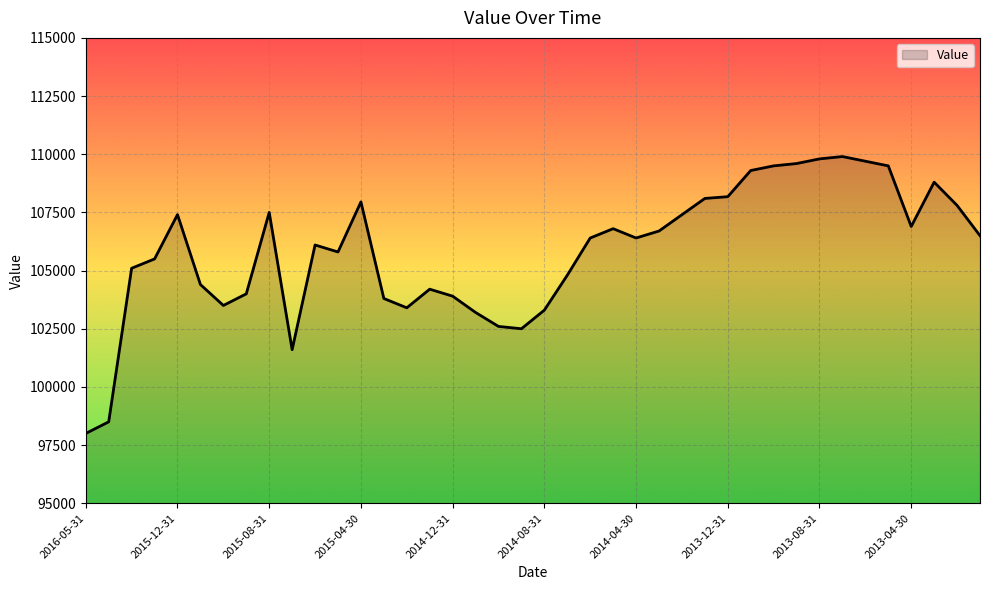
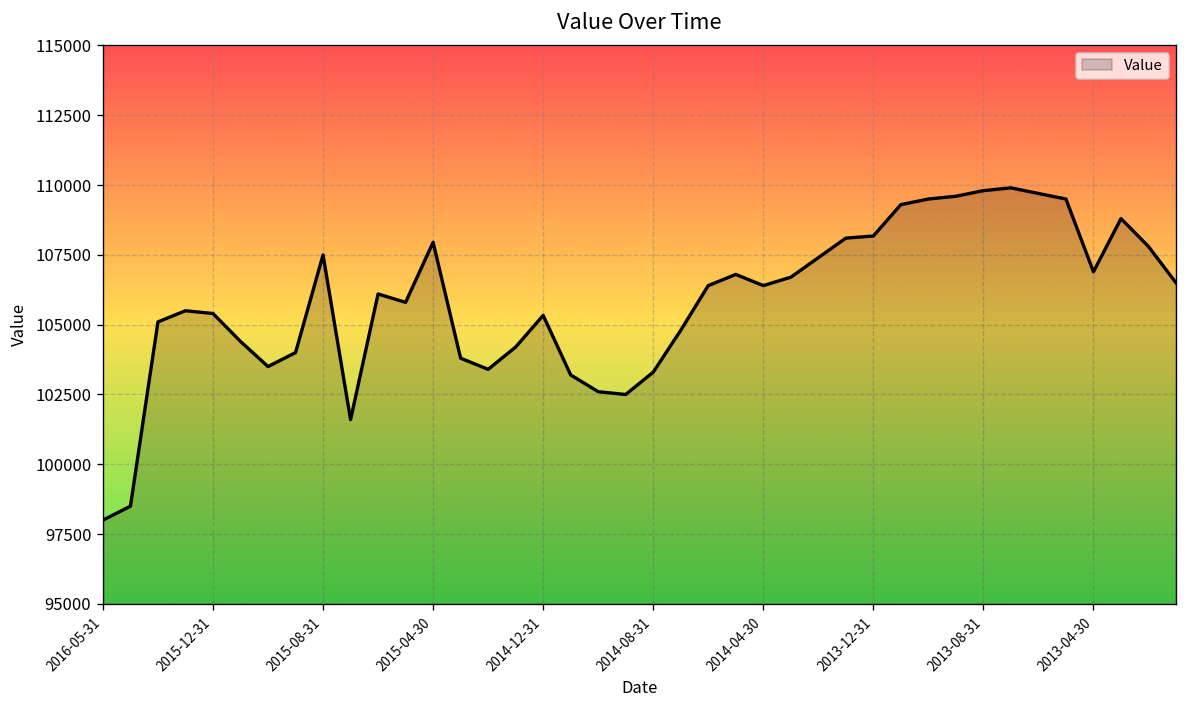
2015-12-31: 107400 -> 105400
2014-12-31: 103900 -> 105300
